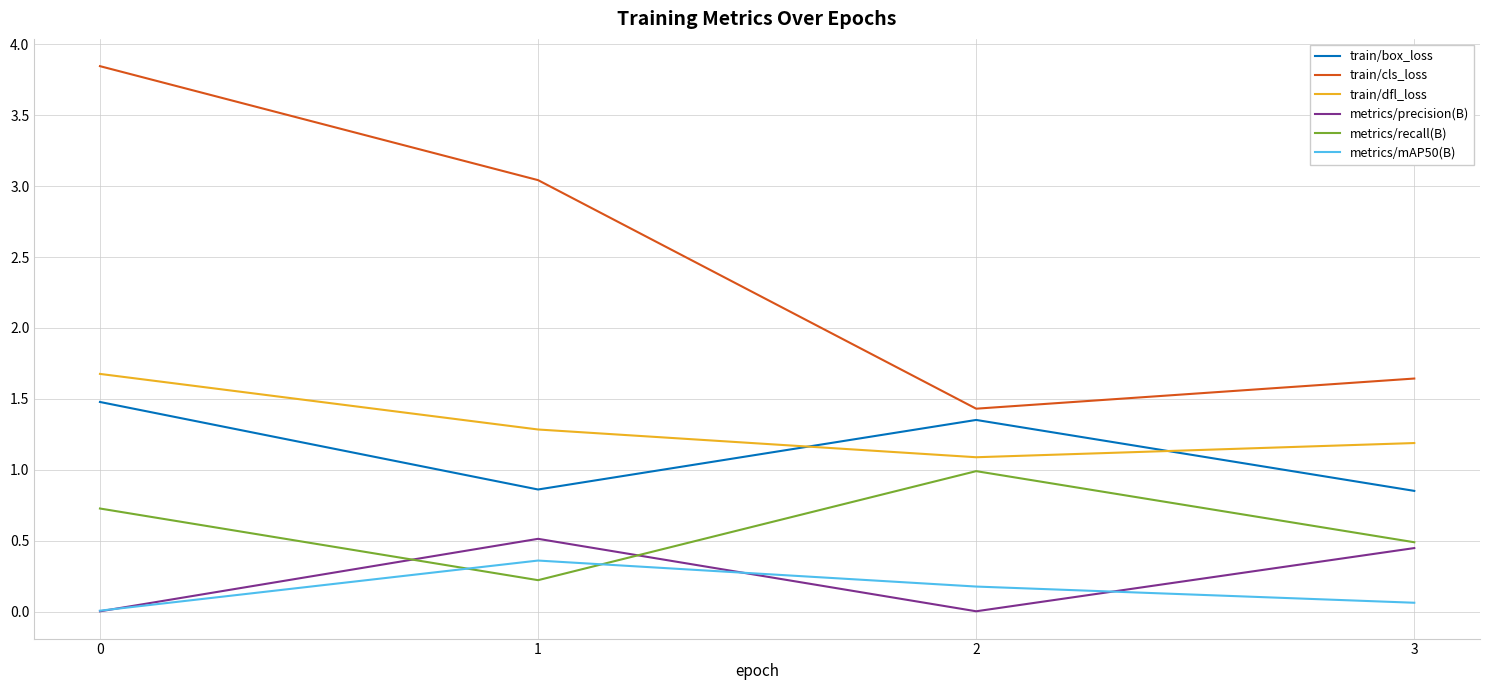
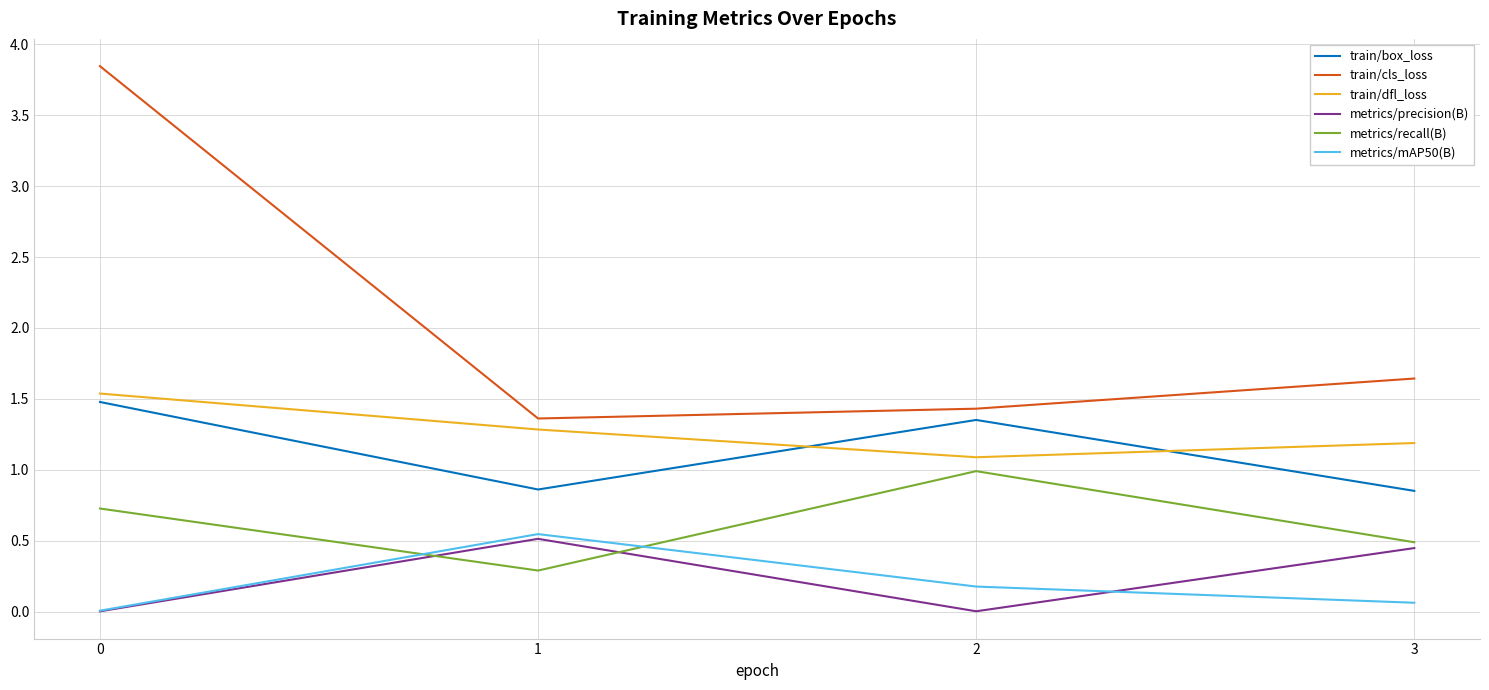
train/dfl_loss, 0: 1.68 -> 1.54
train/cls_loss, 1: 3.04 -> 1.36
metrics/recall(B), 1: 0.22 -> 0.29
metrics/mAP50(B), 1: 0.36 -> 0.55
